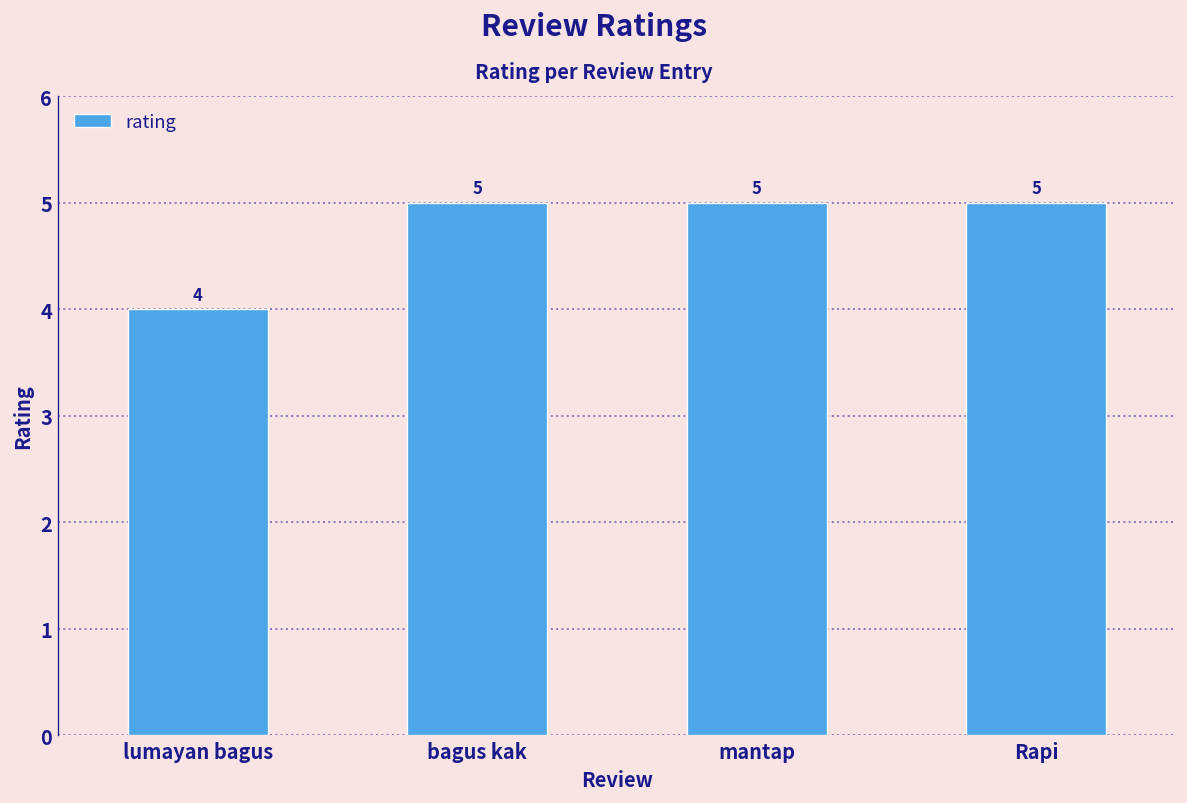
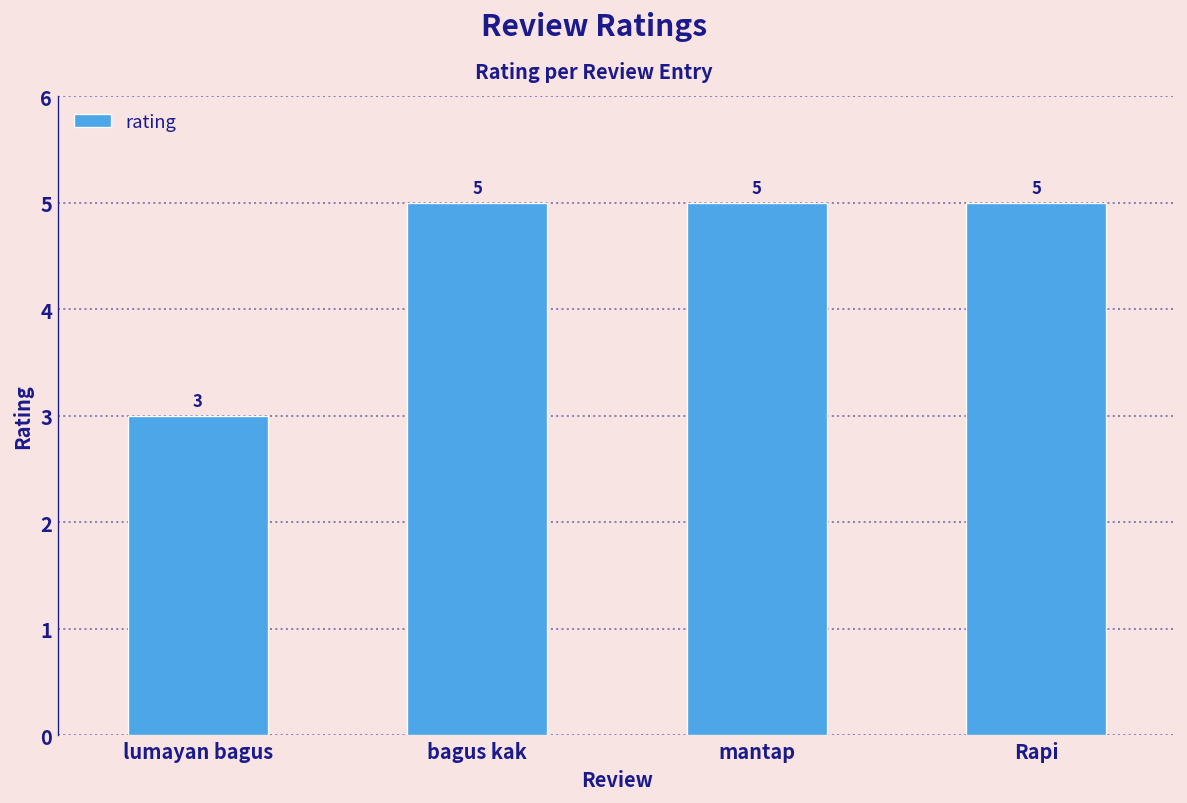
lumayan bagus: 4 -> 3
